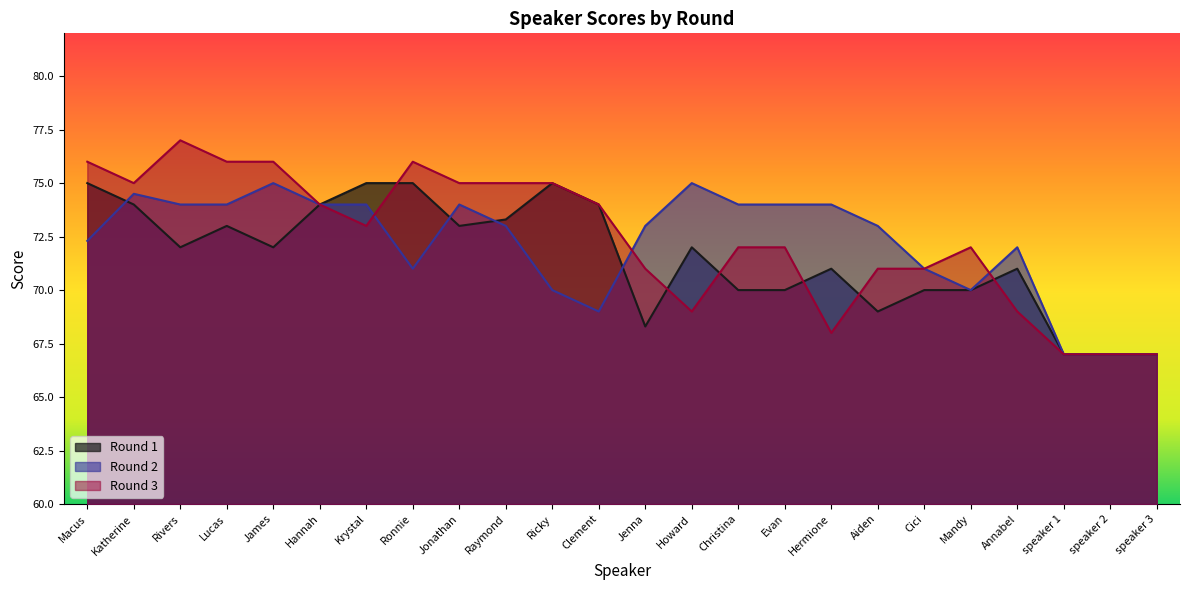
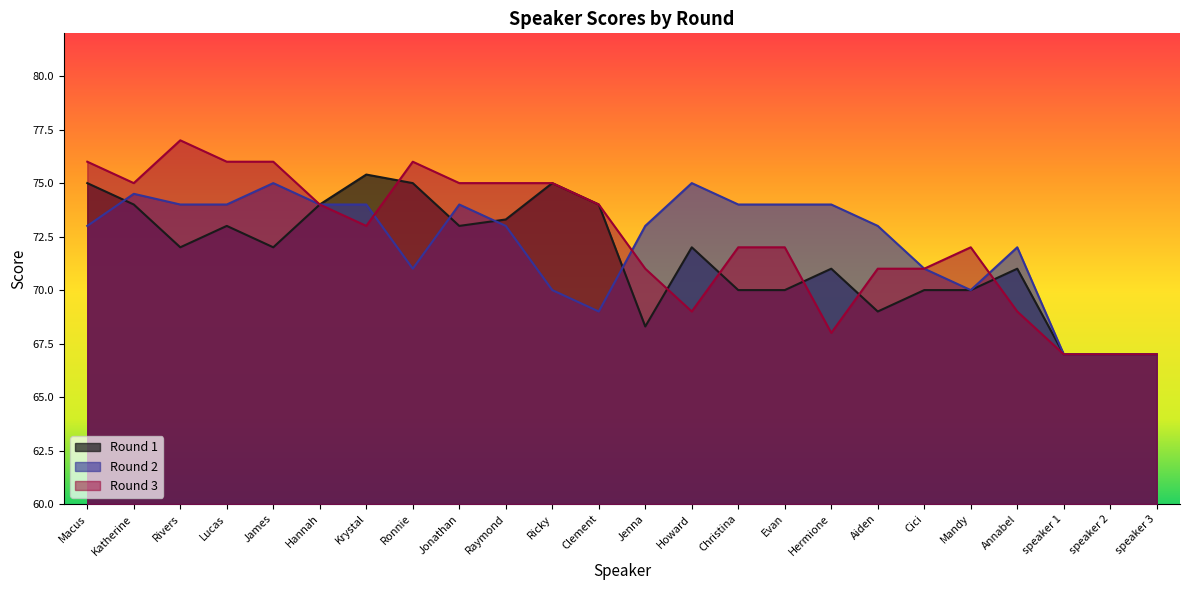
Round 2, Macus: 72.3 -> 73.0
Round 1, Krystal: 75.0 -> 75.4
